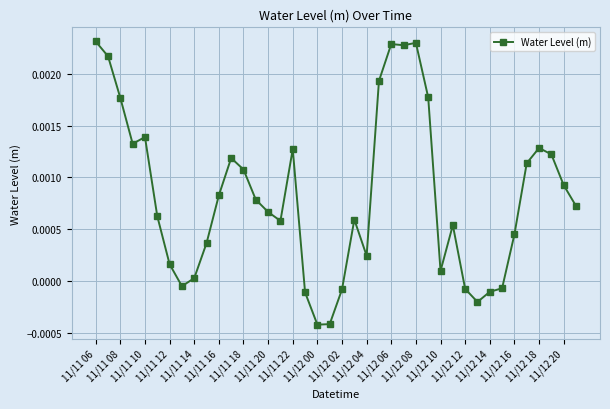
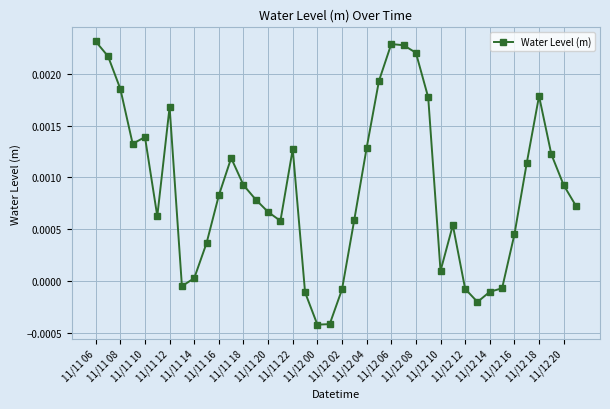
11/11 08: 0.00177 -> 0.00185
11/11 12: 0.00016 -> 0.00168
11/11 18: 0.00108 -> 0.00093
11/12 04: 0.00024 -> 0.00128
11/12 08: 0.00230 -> 0.00220
11/12 18: 0.00128 -> 0.00178
